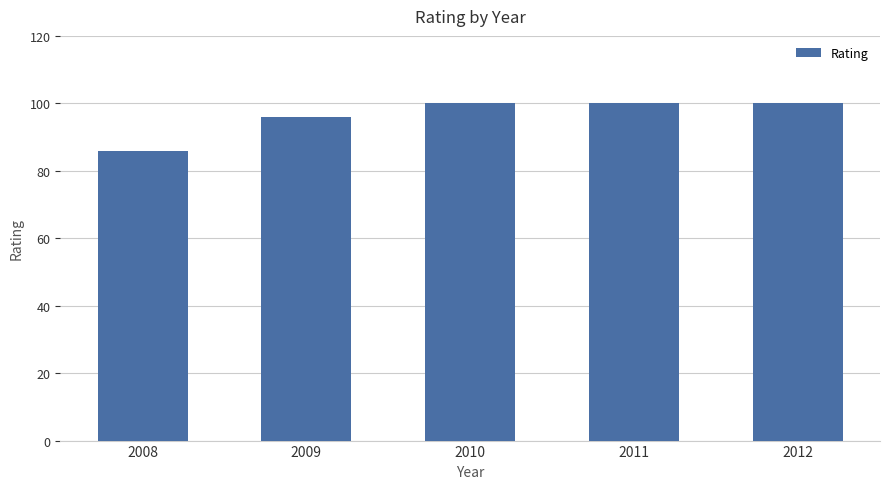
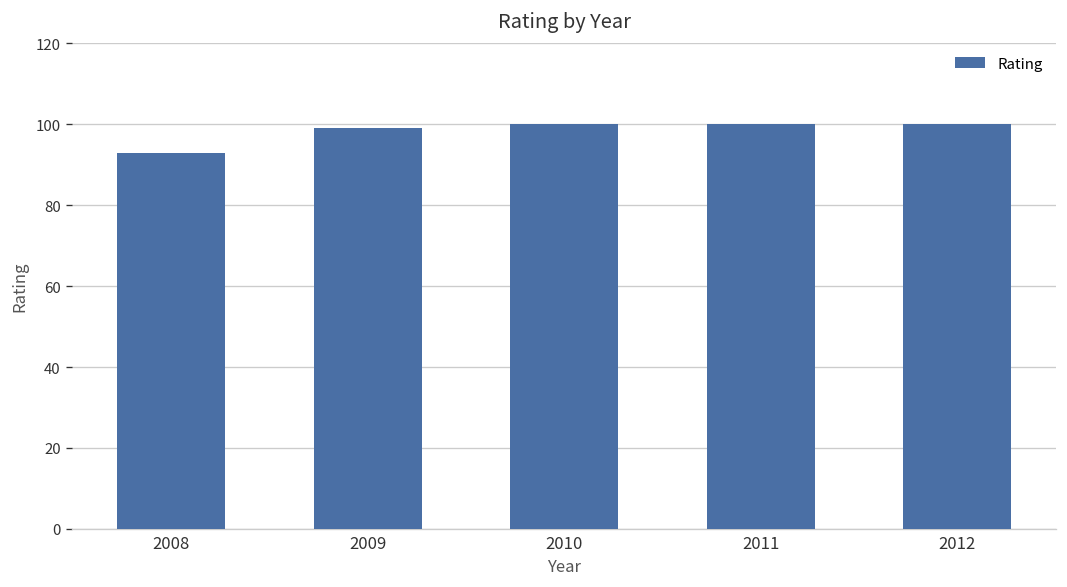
2008: 86 -> 93
2009: 96 -> 99
